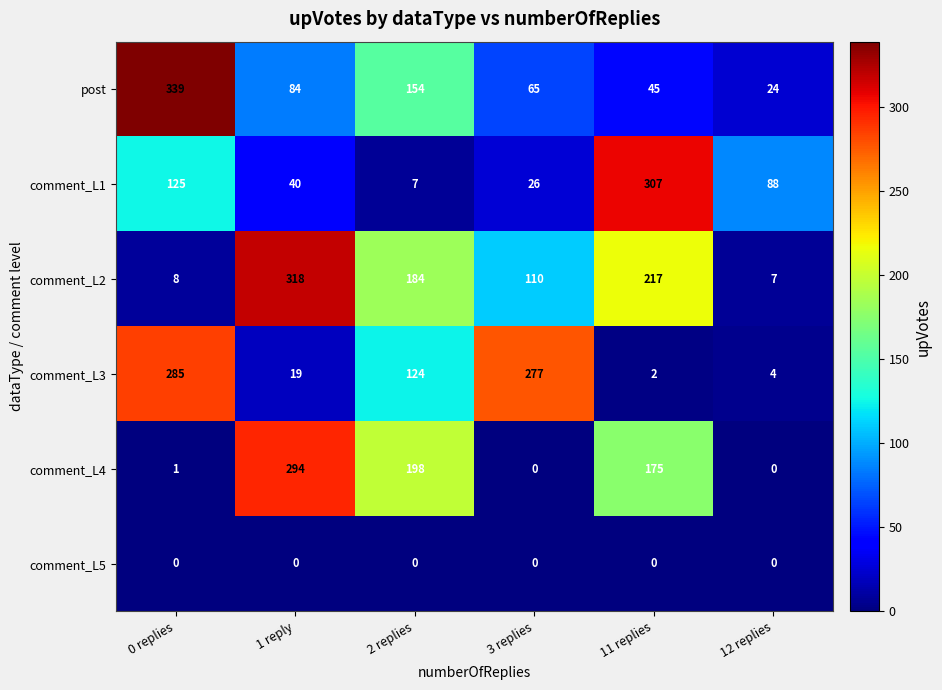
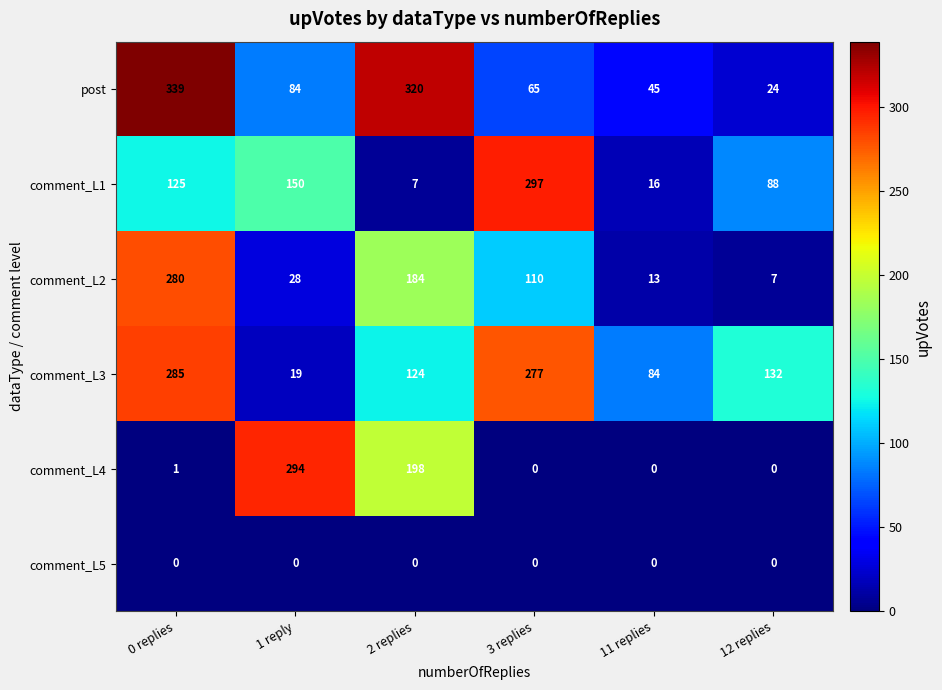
post, 2 replies: 154 -> 320
comment_L1, 1 reply: 40 -> 150
comment_L1, 3 replies: 26 -> 297
comment_L1, 11 replies: 307 -> 16
comment_L2, 0 replies: 8 -> 280
comment_L2, 1 reply: 318 -> 28
comment_L2, 11 replies: 217 -> 13
comment_L3, 11 replies: 2 -> 84
comment_L3, 12 replies: 4 -> 132
comment_L4, 11 replies: 175 -> 0
